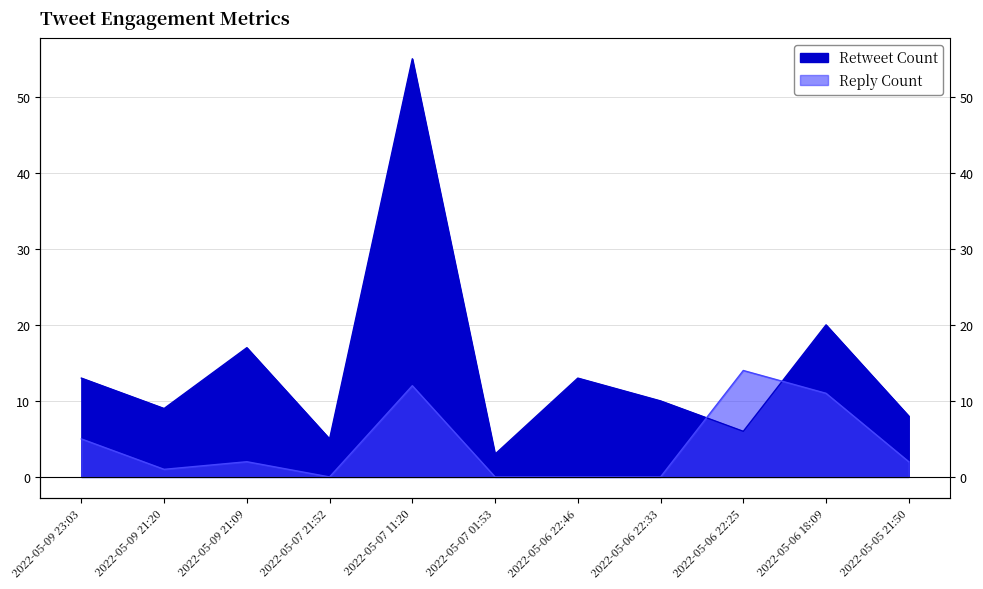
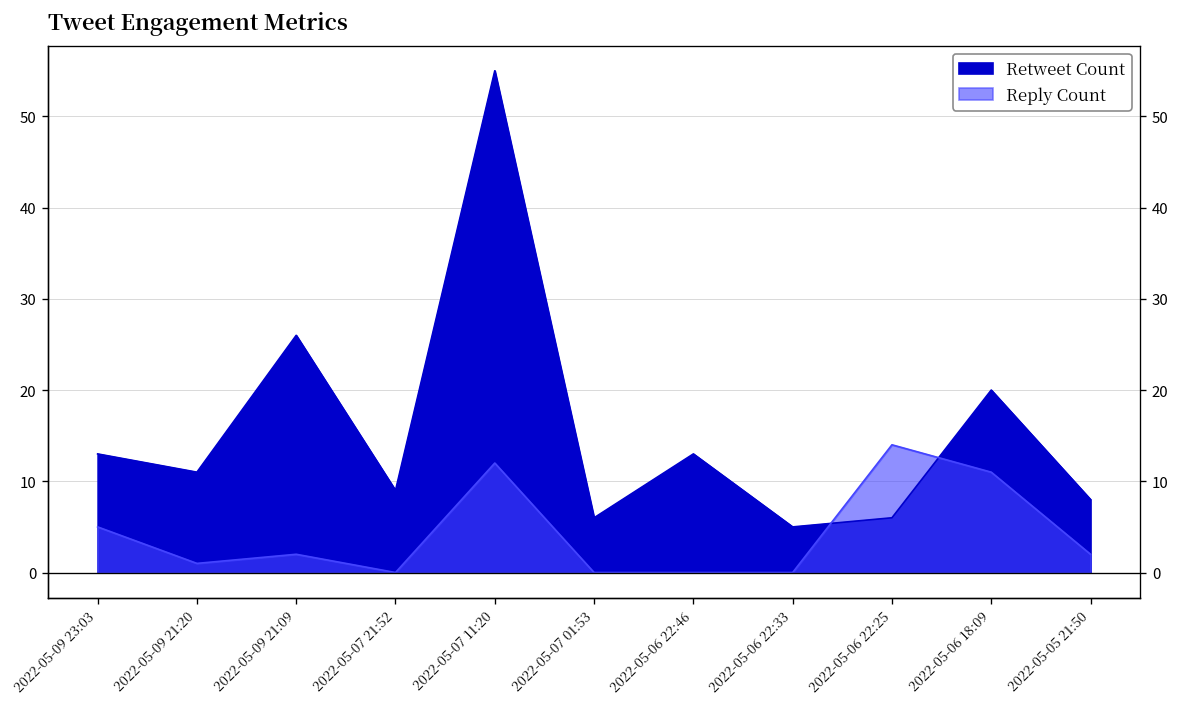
Retweet Count, 2022-05-09 21:20: 9 -> 11
Retweet Count, 2022-05-09 21:09: 17 -> 26
Retweet Count, 2022-05-07 21:52: 5 -> 9
Retweet Count, 2022-05-07 01:53: 3 -> 6
Retweet Count, 2022-05-06 22:33: 10 -> 5
